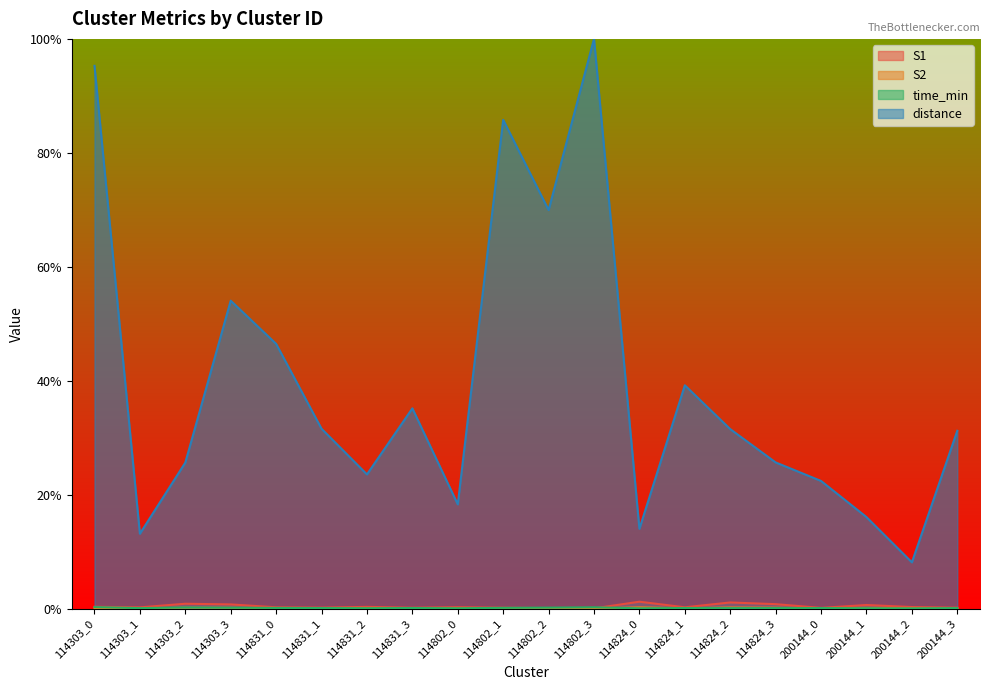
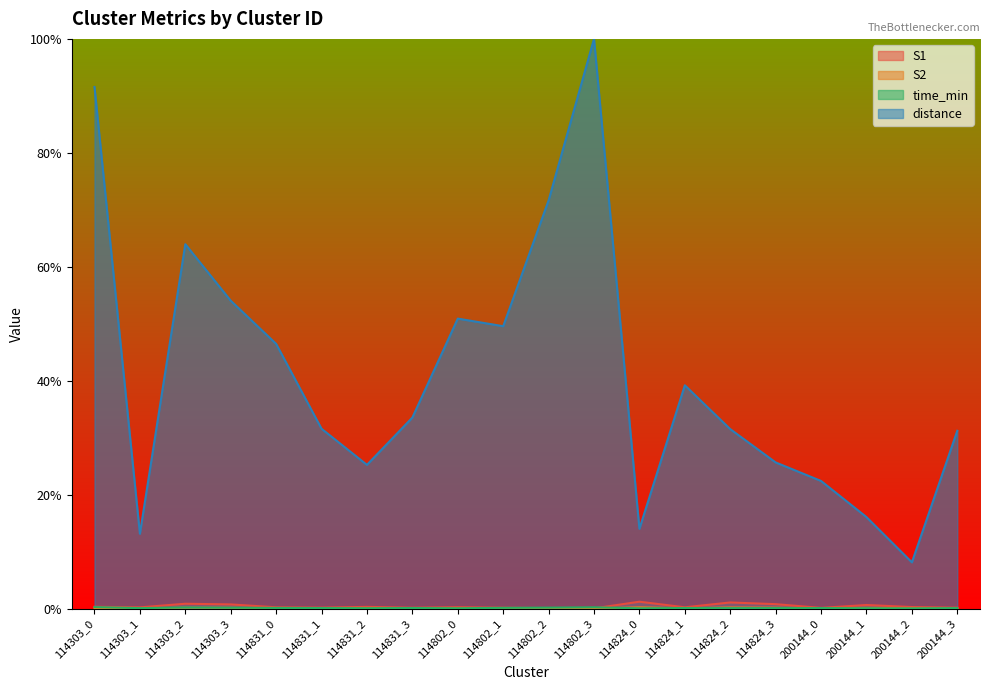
distance, 114303_0: 95% -> 92%
distance, 114303_2: 26% -> 64%
distance, 114831_2: 24% -> 25%
distance, 114831_3: 35% -> 34%
distance, 114802_0: 18% -> 51%
distance, 114802_1: 86% -> 50%
distance, 114802_2: 70% -> 72%
